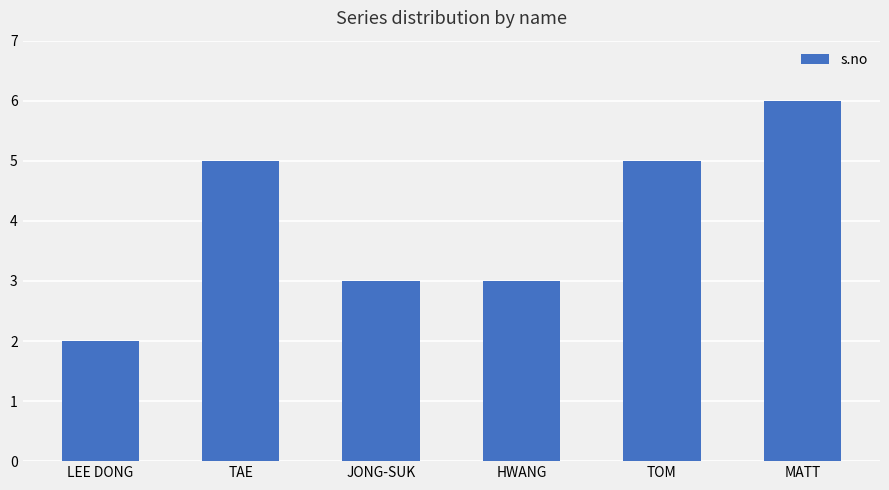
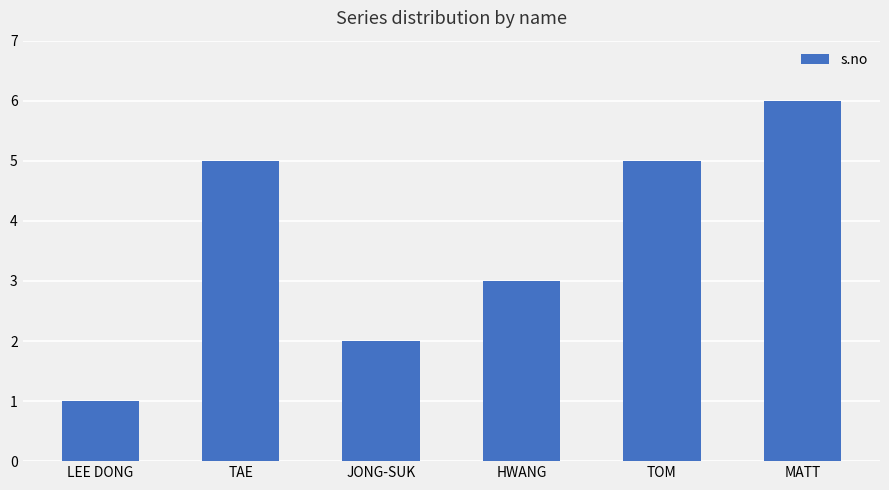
LEE DONG: 2 -> 1
JONG-SUK: 3 -> 2
